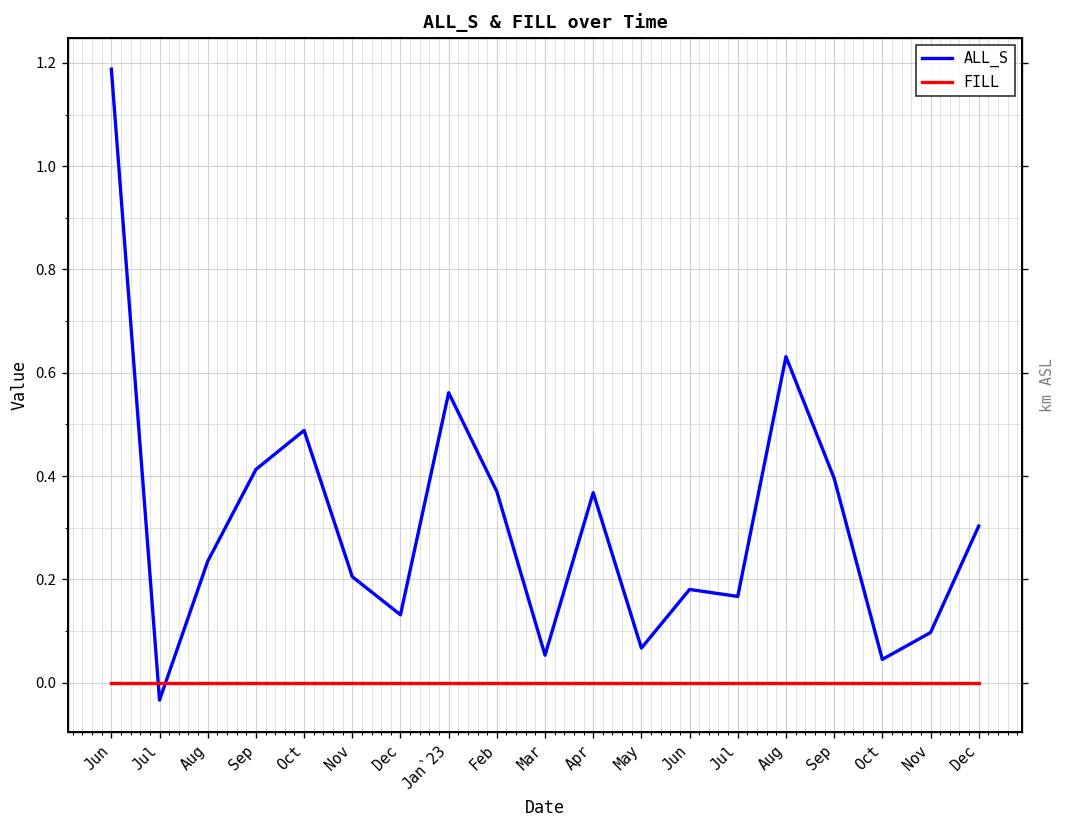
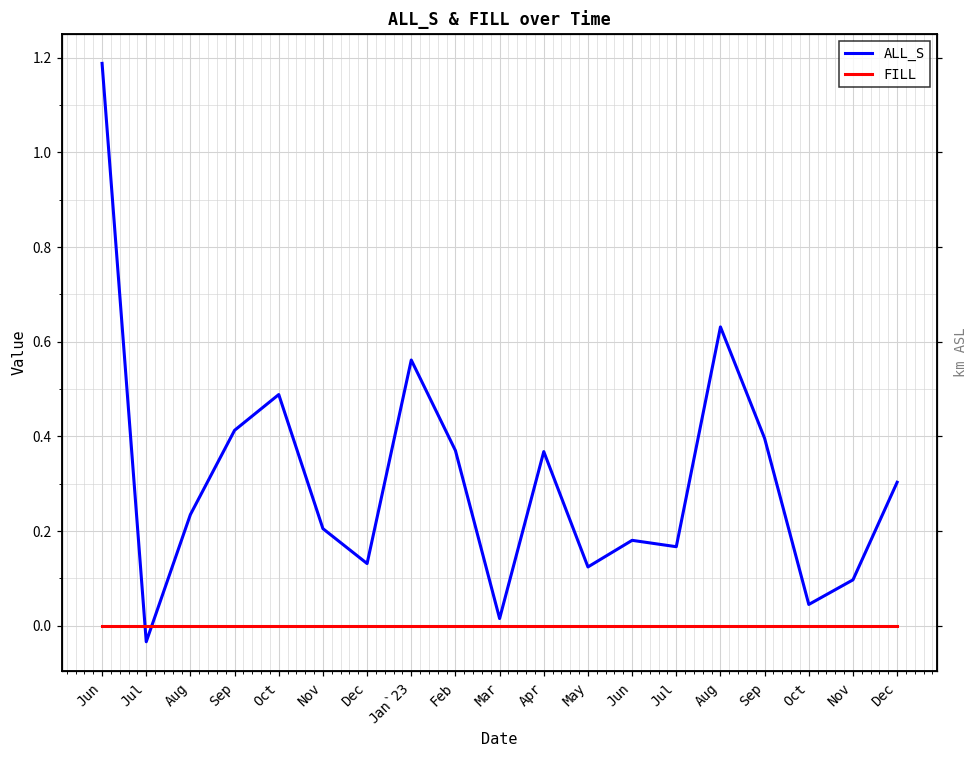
ALL_S, Mar: 0.05 -> 0.02
ALL_S, May: 0.07 -> 0.12
